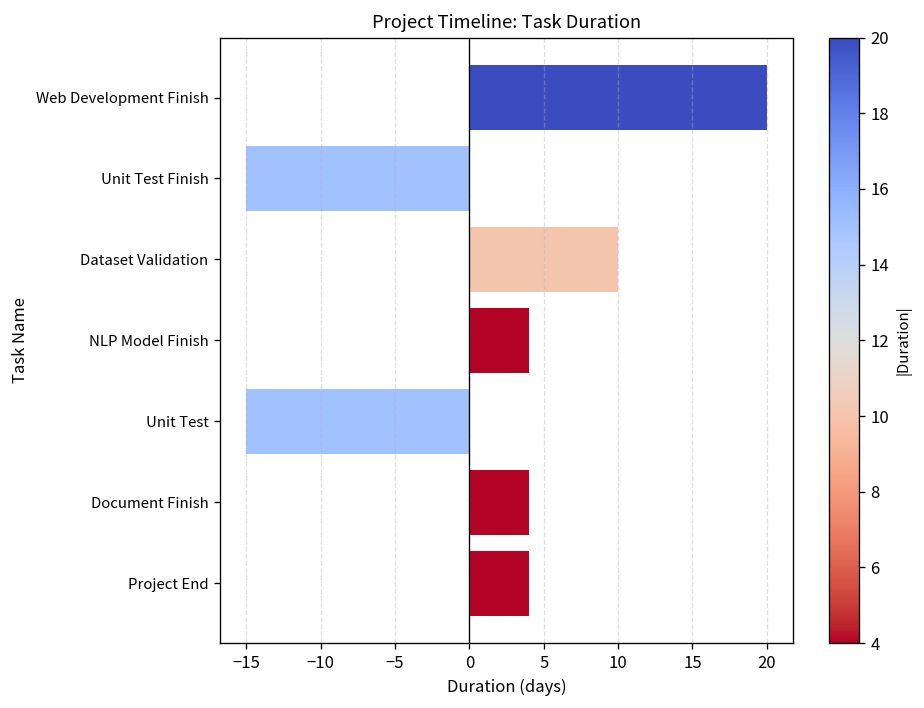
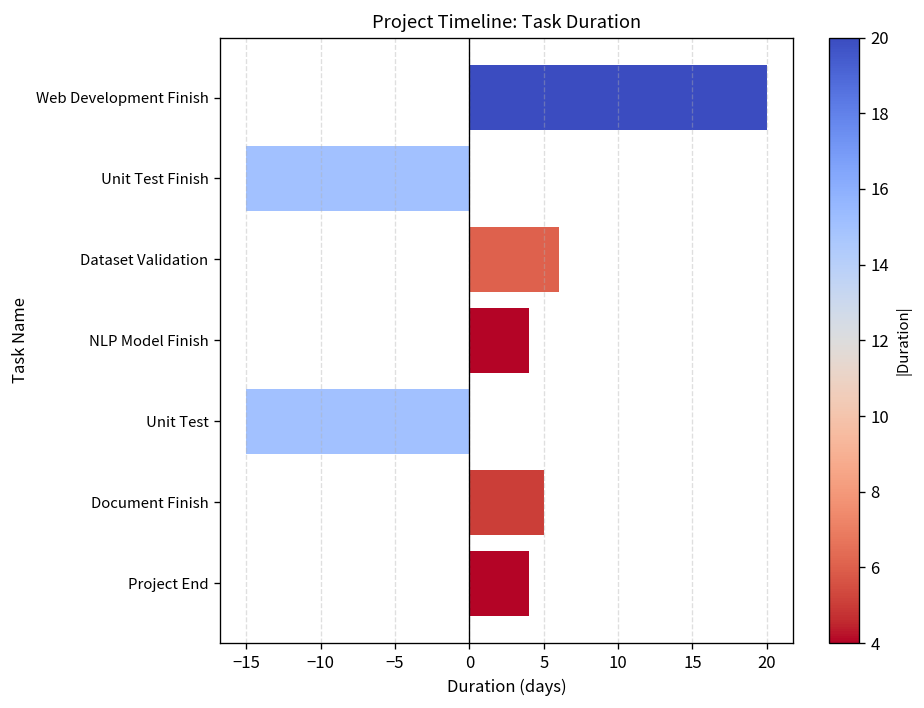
Dataset Validation: 10 -> 6
Document Finish: 4 -> 5
